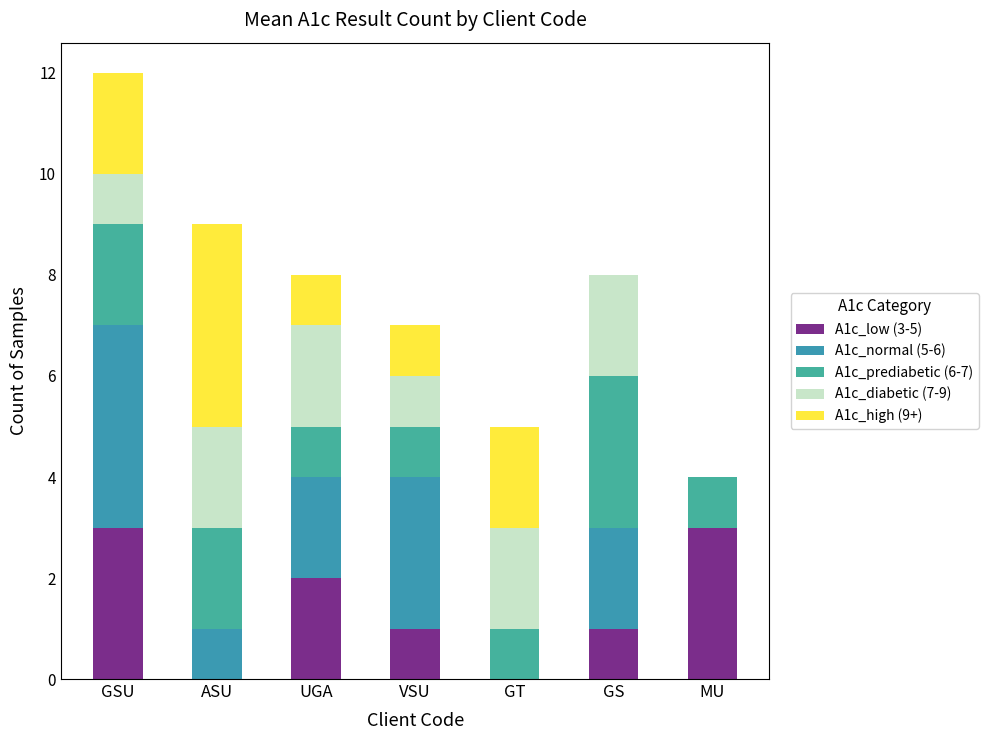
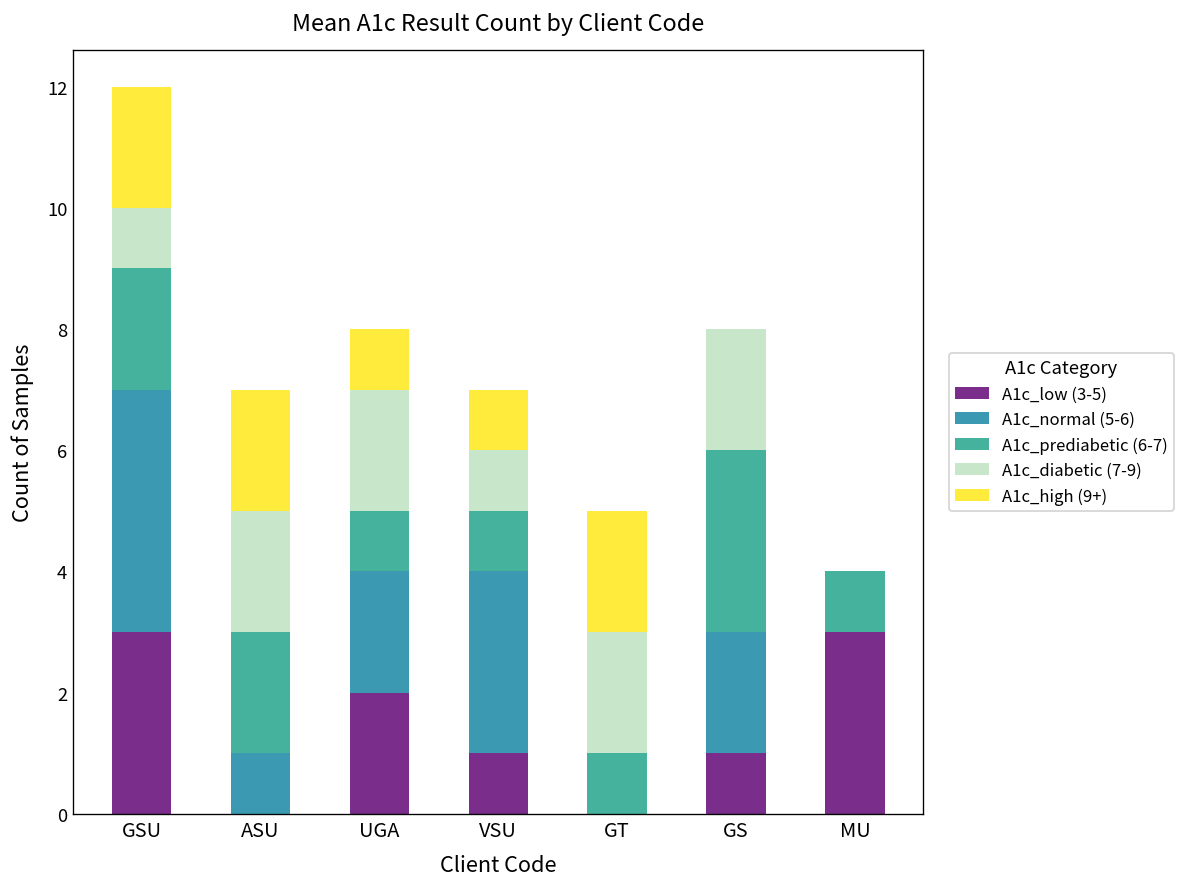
A1c_high (9+), ASU: 4 -> 2
